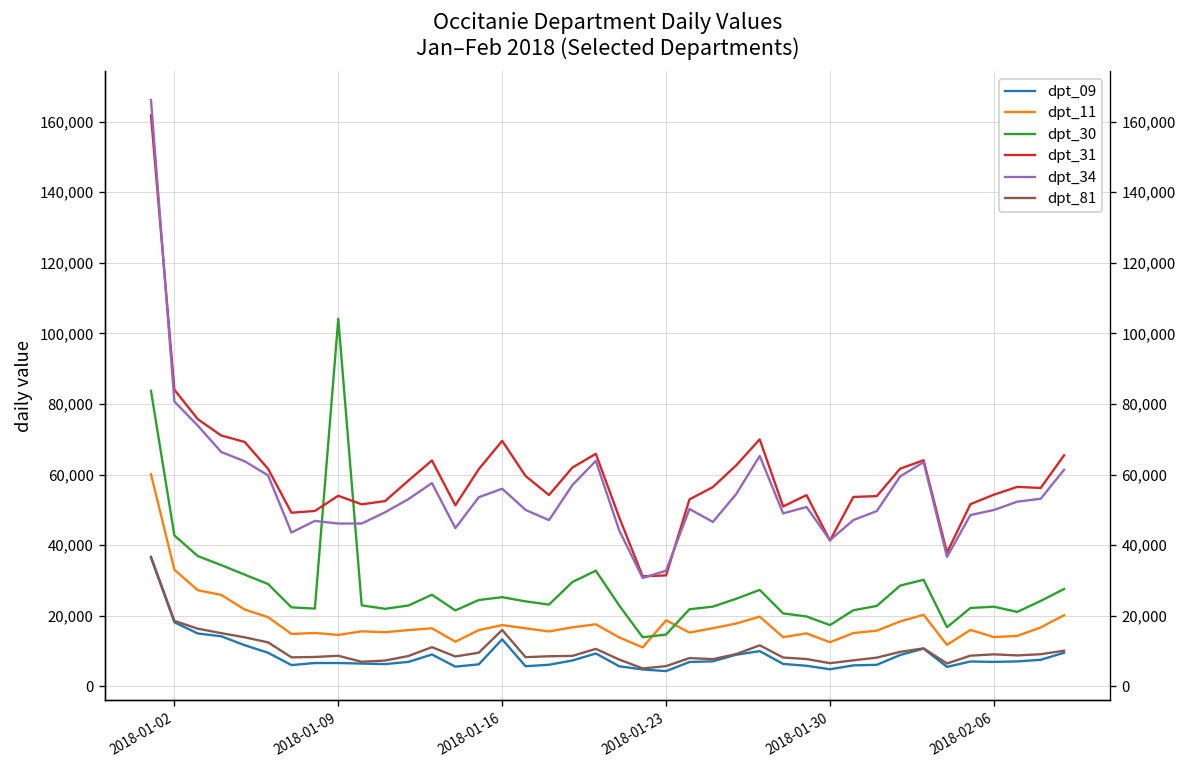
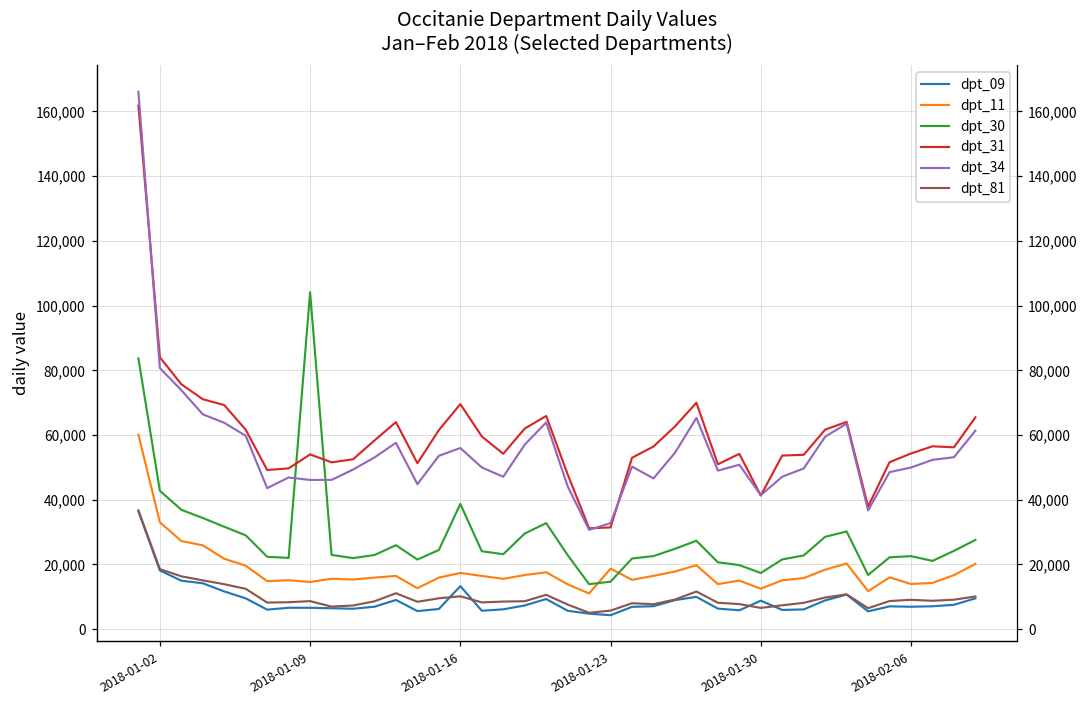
dpt_30, 2018-01-16: 25,000 -> 39,000
dpt_81, 2018-01-16: 16,000 -> 10,000
dpt_09, 2018-01-30: 5,000 -> 9,000
